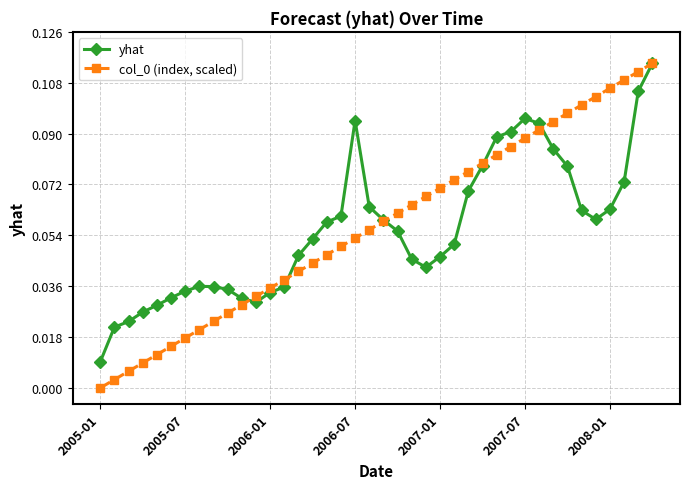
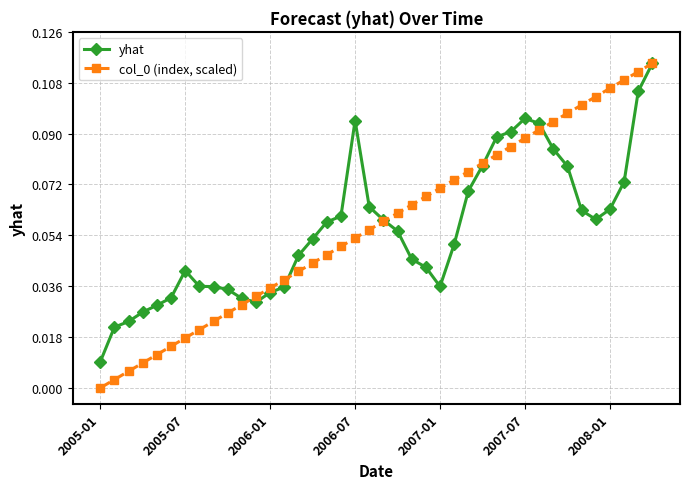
yhat, 2005-07: 0.034 -> 0.041
yhat, 2007-01: 0.046 -> 0.036
